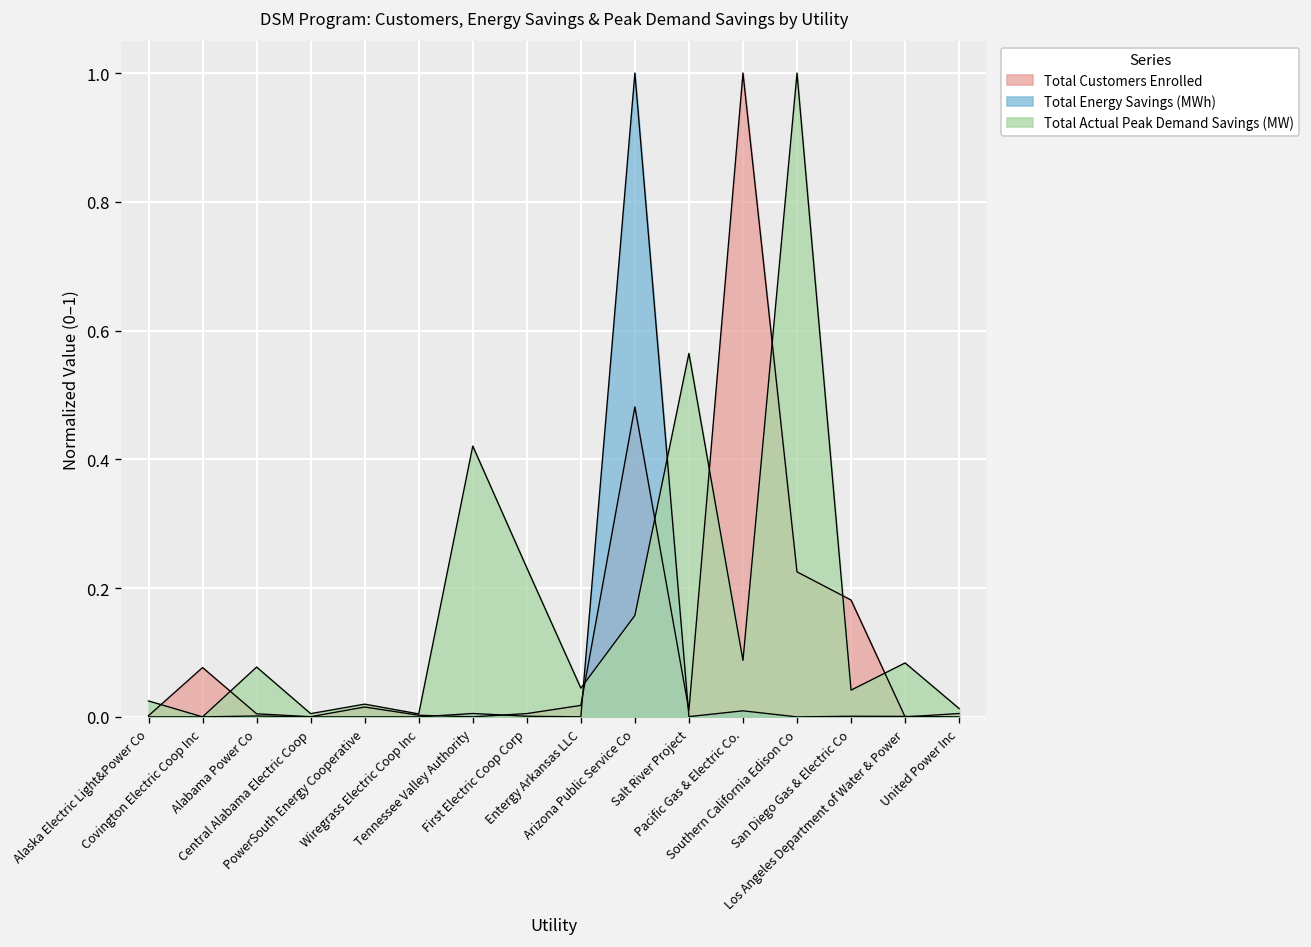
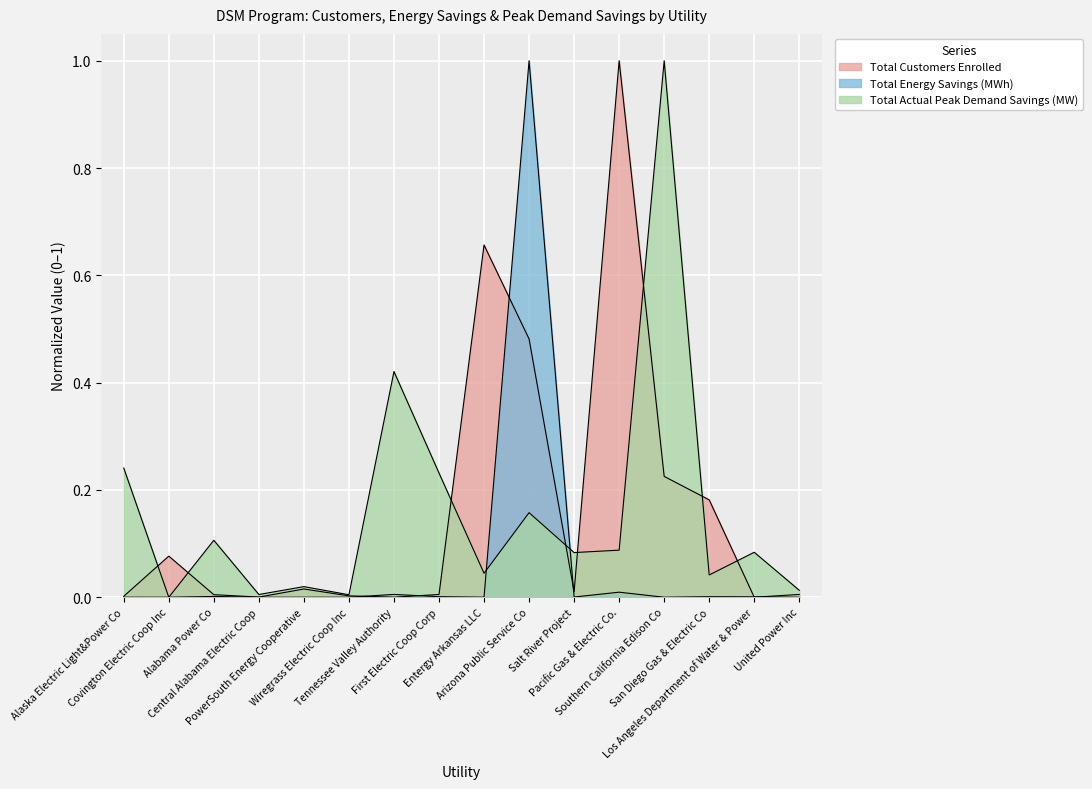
Total Actual Peak Demand Savings (MW), Alaska Electric Light&Power Co: 0.02 -> 0.24
Total Actual Peak Demand Savings (MW), Alabama Power Co: 0.08 -> 0.11
Total Customers Enrolled, Entergy Arkansas LLC: 0.02 -> 0.66
Total Actual Peak Demand Savings (MW), Salt River Project: 0.56 -> 0.08
